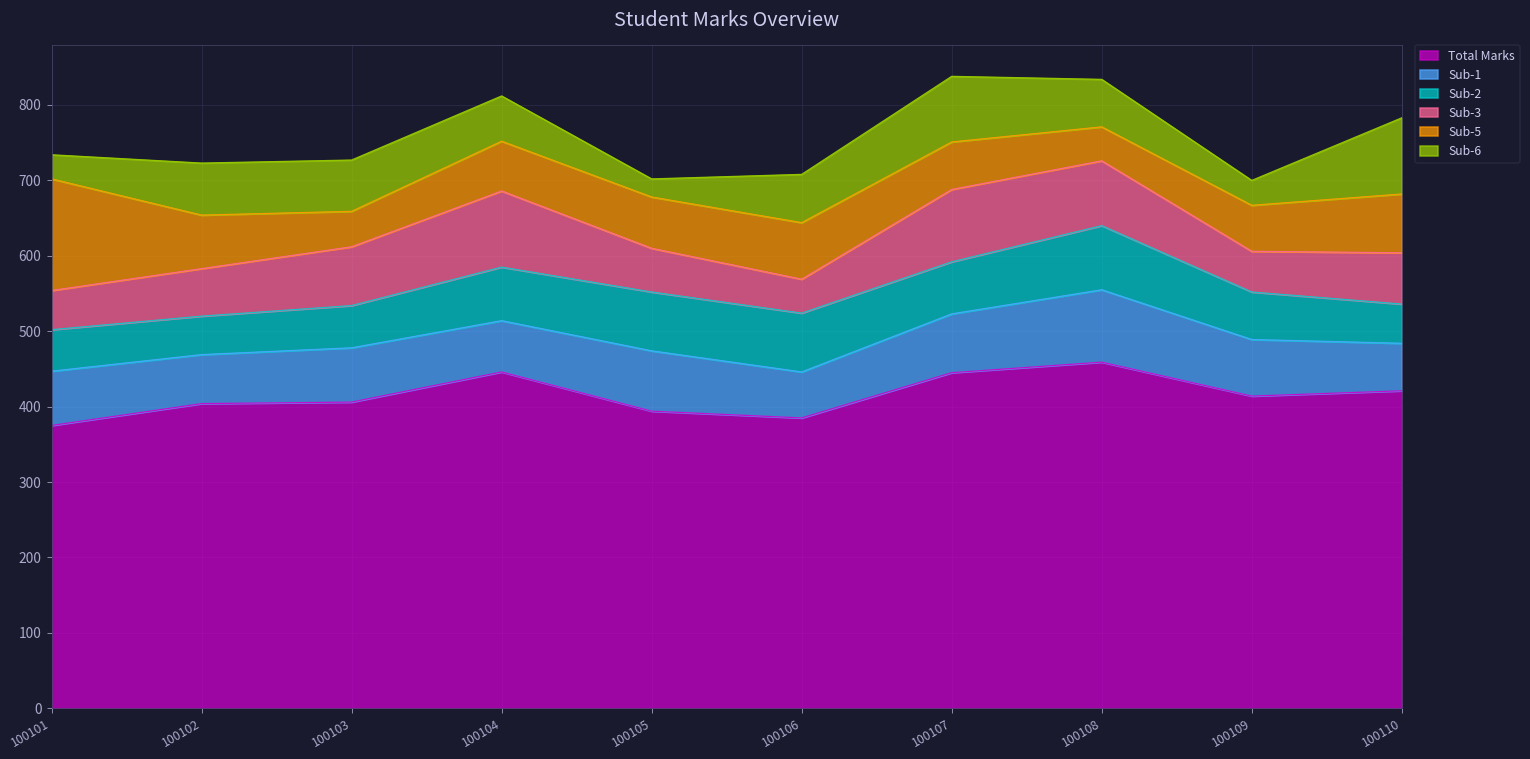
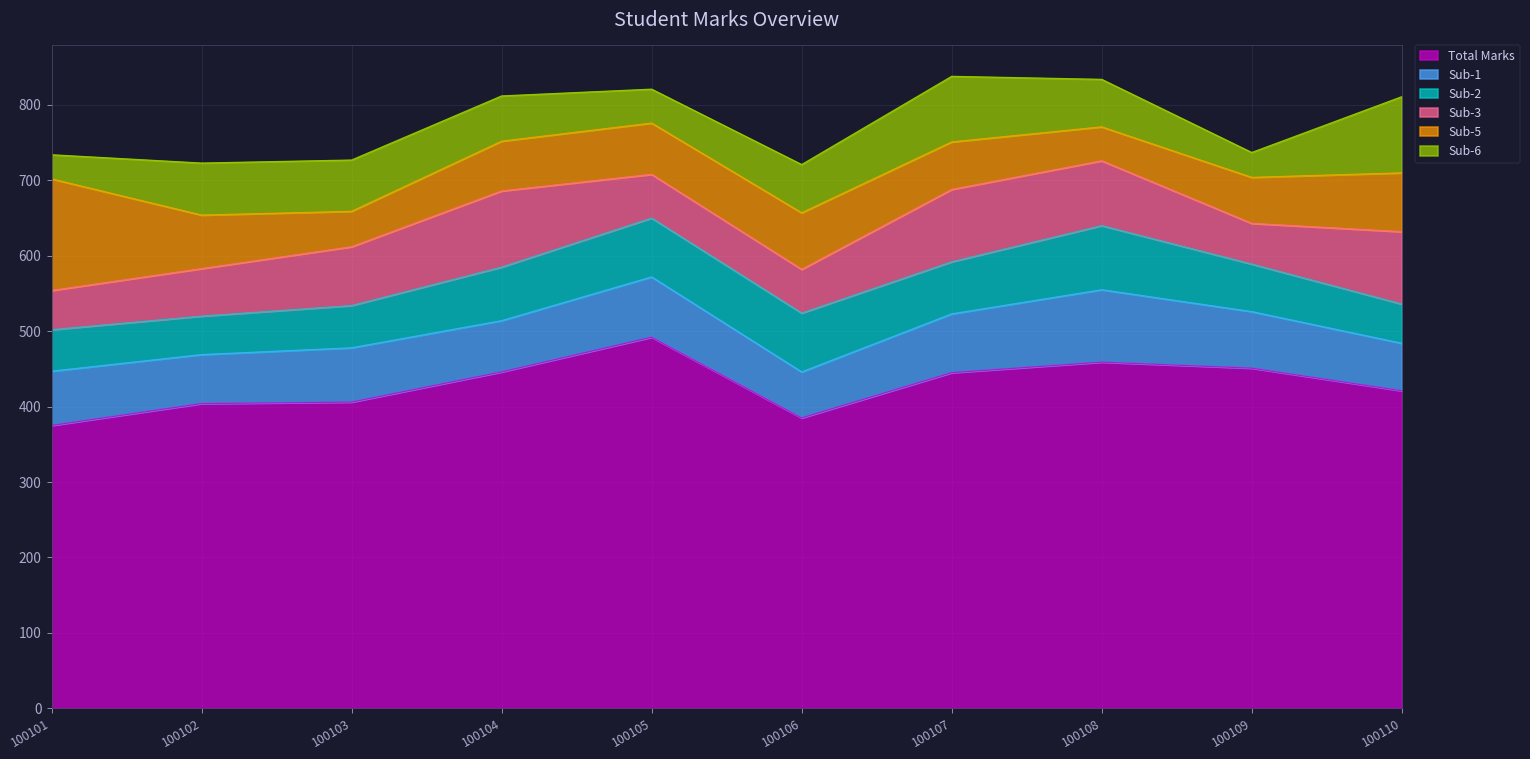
Total Marks, 100105: 390 -> 490
Sub-6, 100105: 20 -> 50
Sub-3, 100106: 50 -> 60
Total Marks, 100109: 410 -> 450
Sub-3, 100110: 70 -> 100
